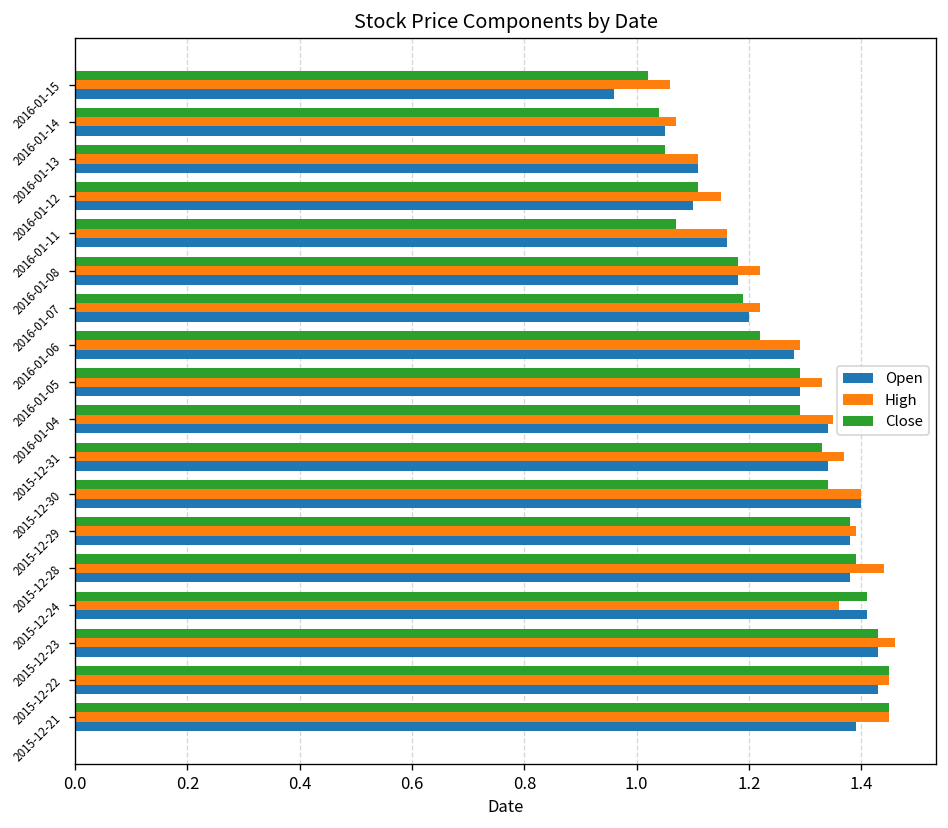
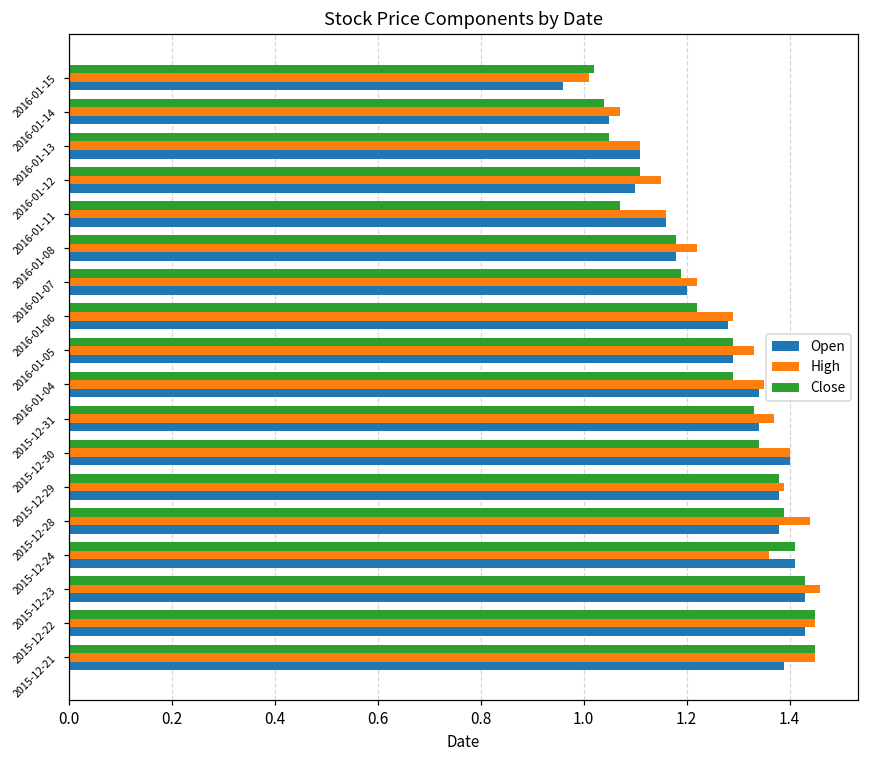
High, 2016-01-15: 1.06 -> 1.01
